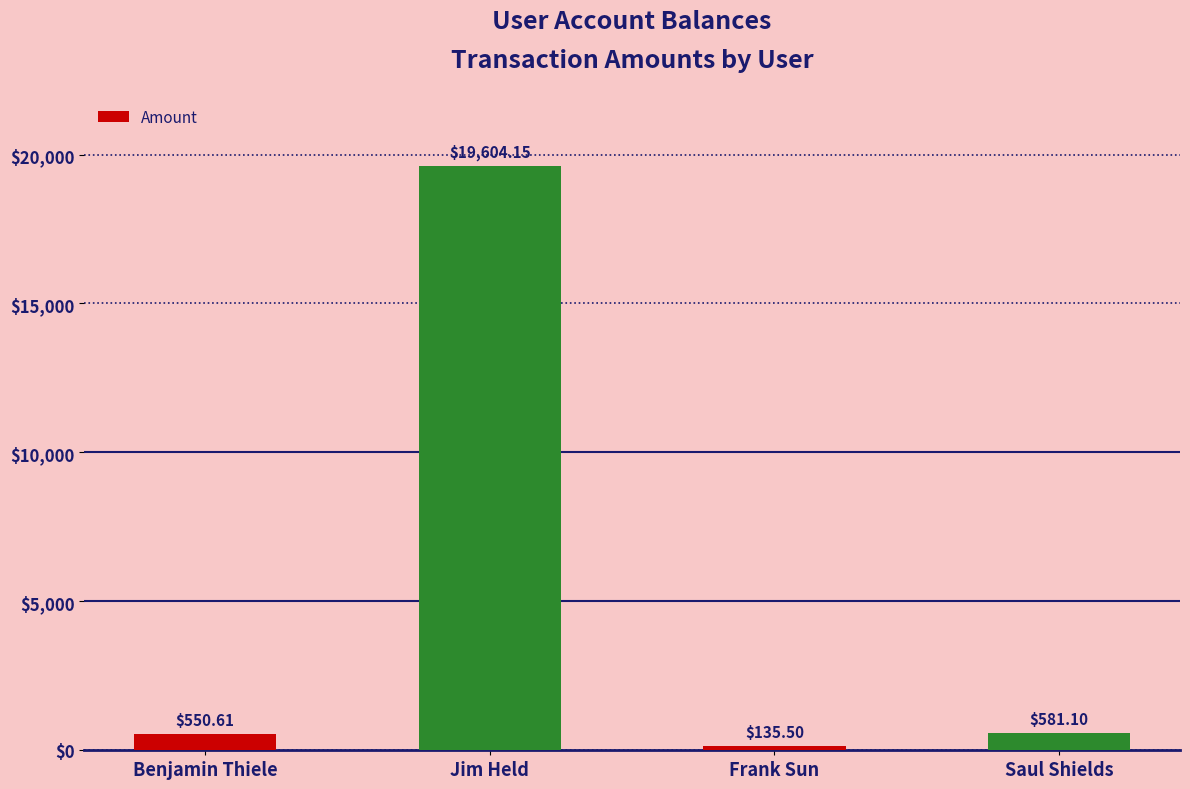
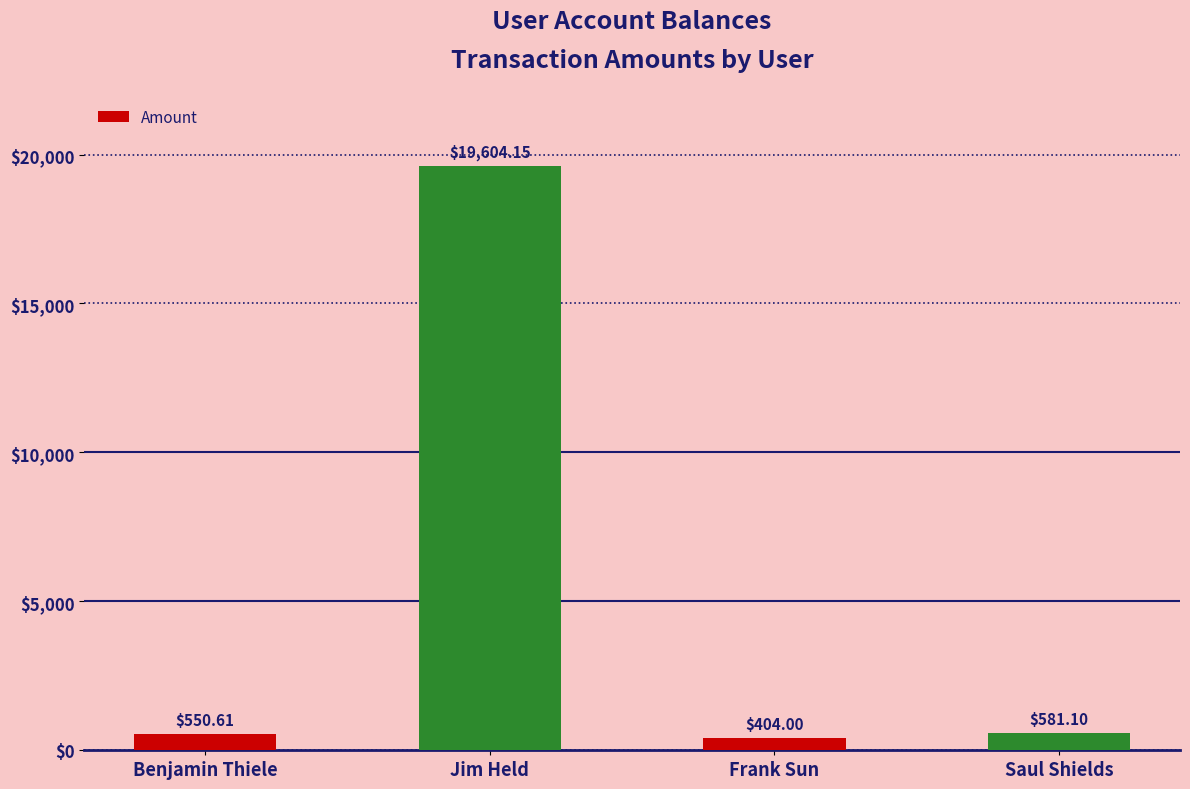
Frank Sun: $135.50 -> $404.00
